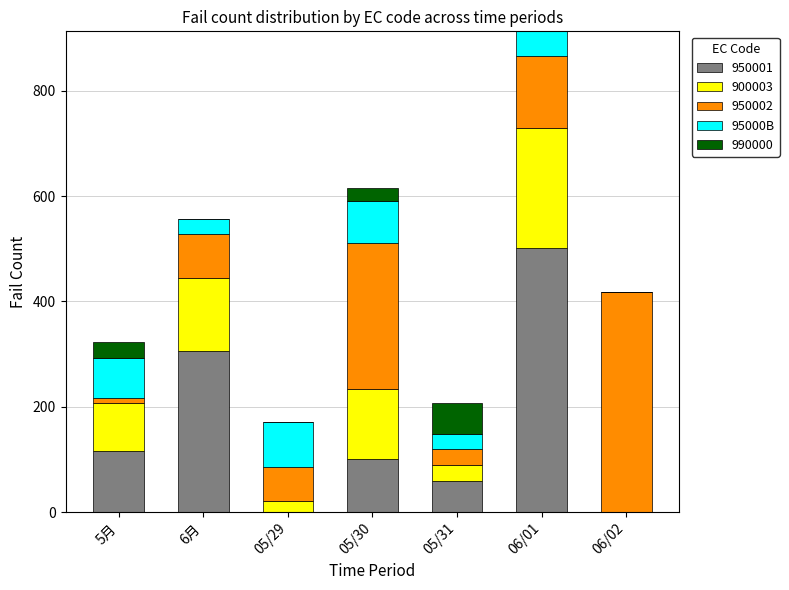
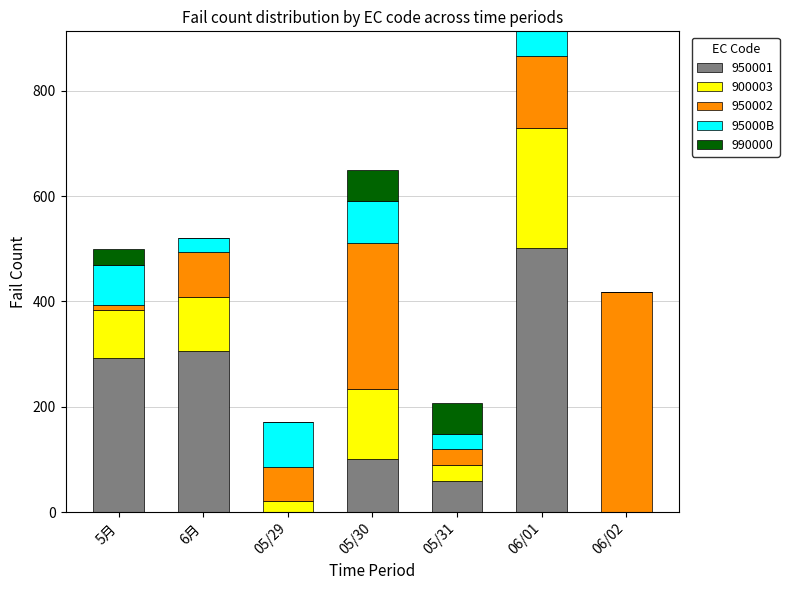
950001, 5月: 120 -> 290
900003, 6月: 140 -> 100
990000, 05/30: 30 -> 60
